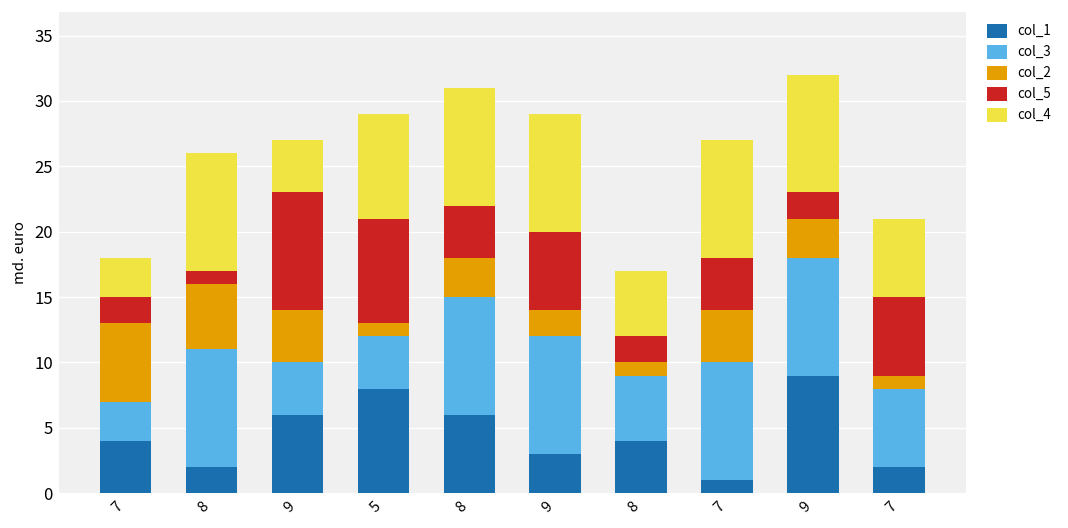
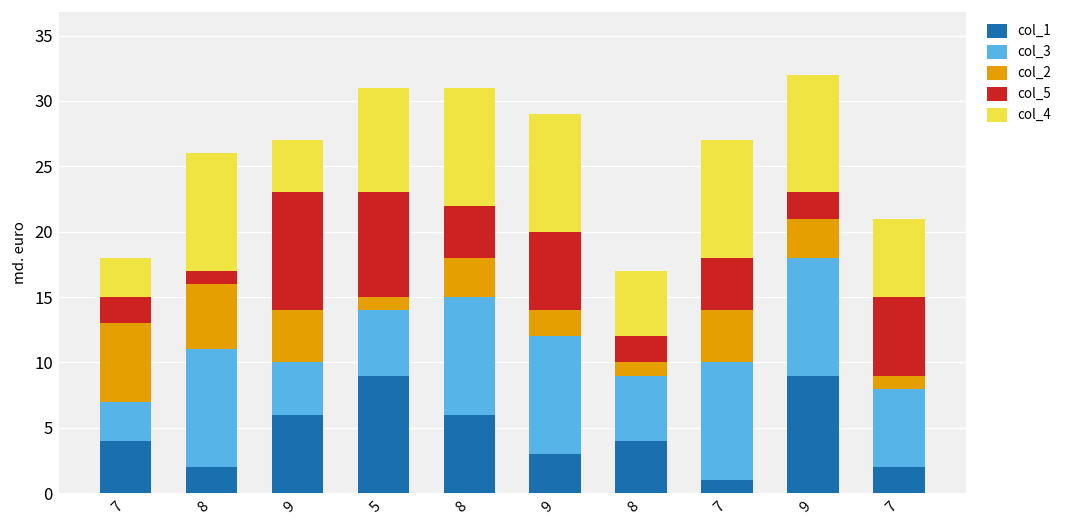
col_1, 5: 8 -> 9
col_3, 5: 4 -> 5
